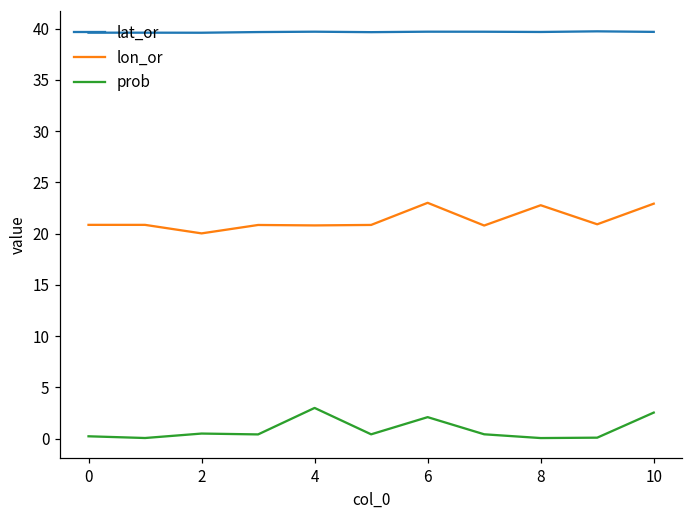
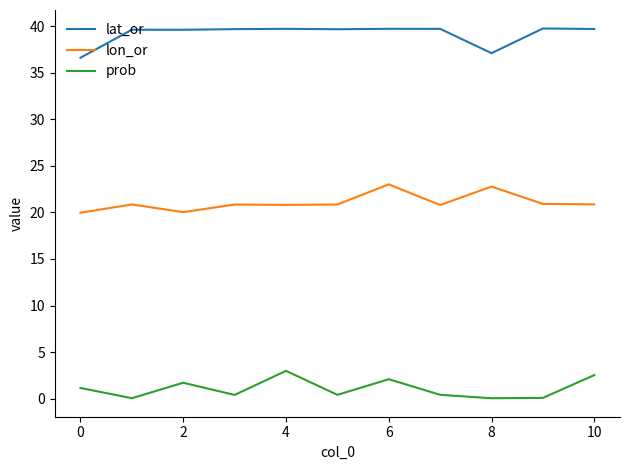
lat_or, 0: 40 -> 37
lon_or, 0: 21 -> 20
prob, 0: 0 -> 1
prob, 2: 0 -> 2
lat_or, 8: 40 -> 37
lon_or, 10: 23 -> 21
